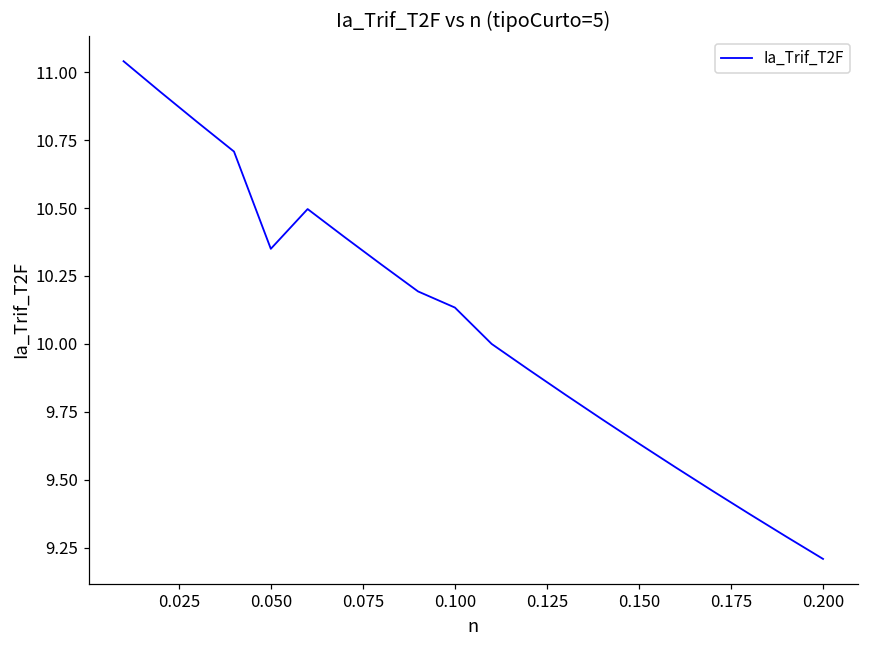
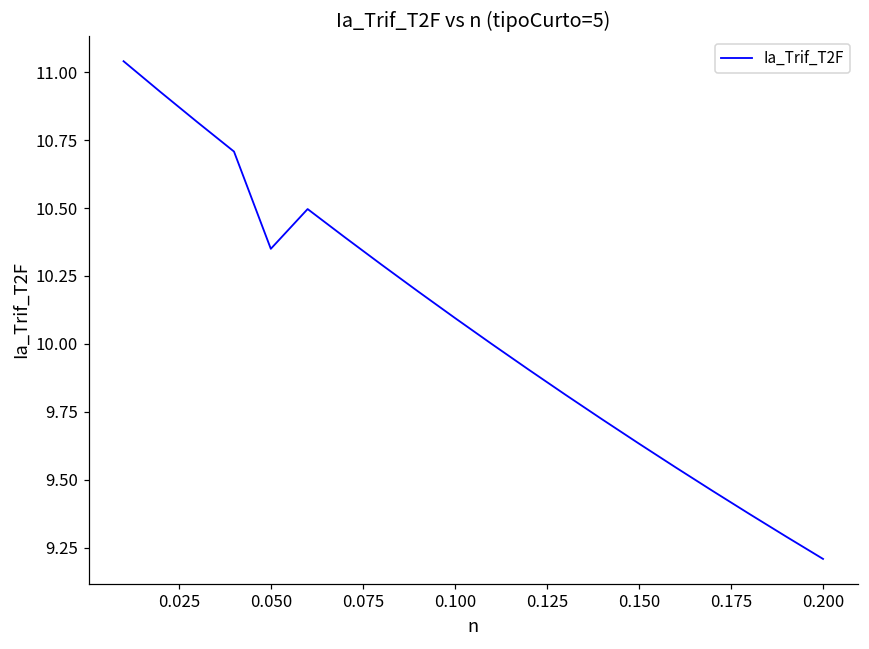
0.100: 10.13 -> 10.10
